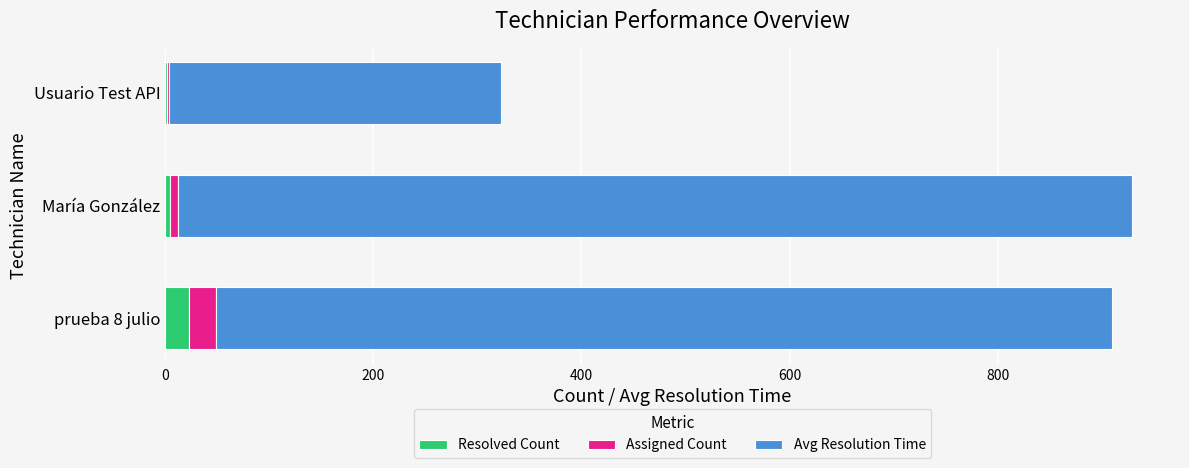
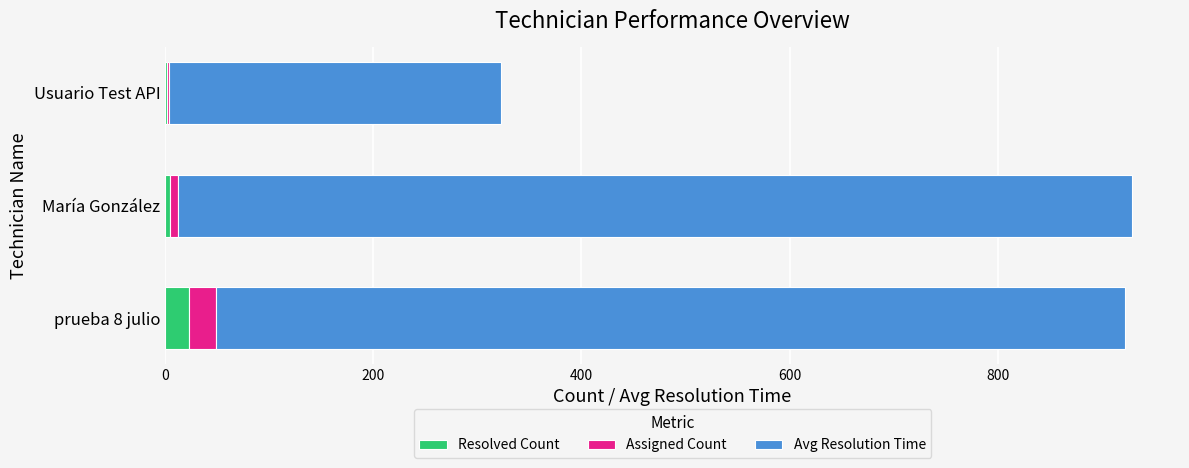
Avg Resolution Time, prueba 8 julio: 861 -> 873
